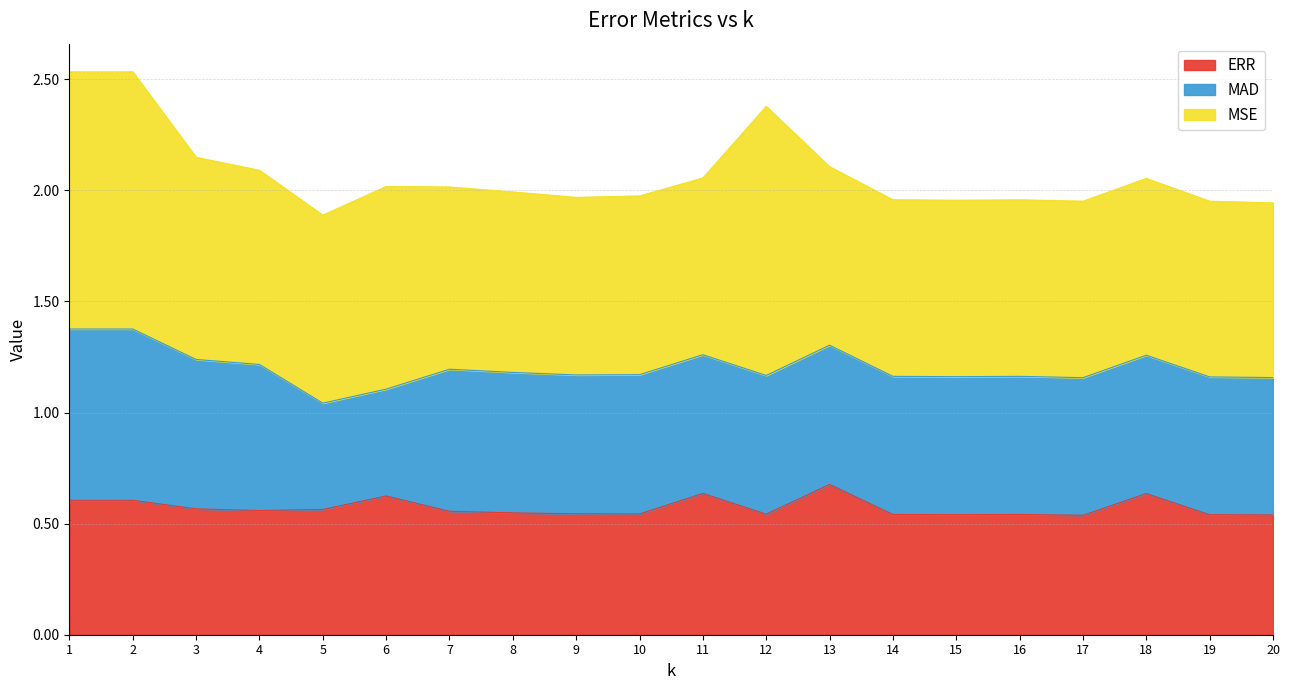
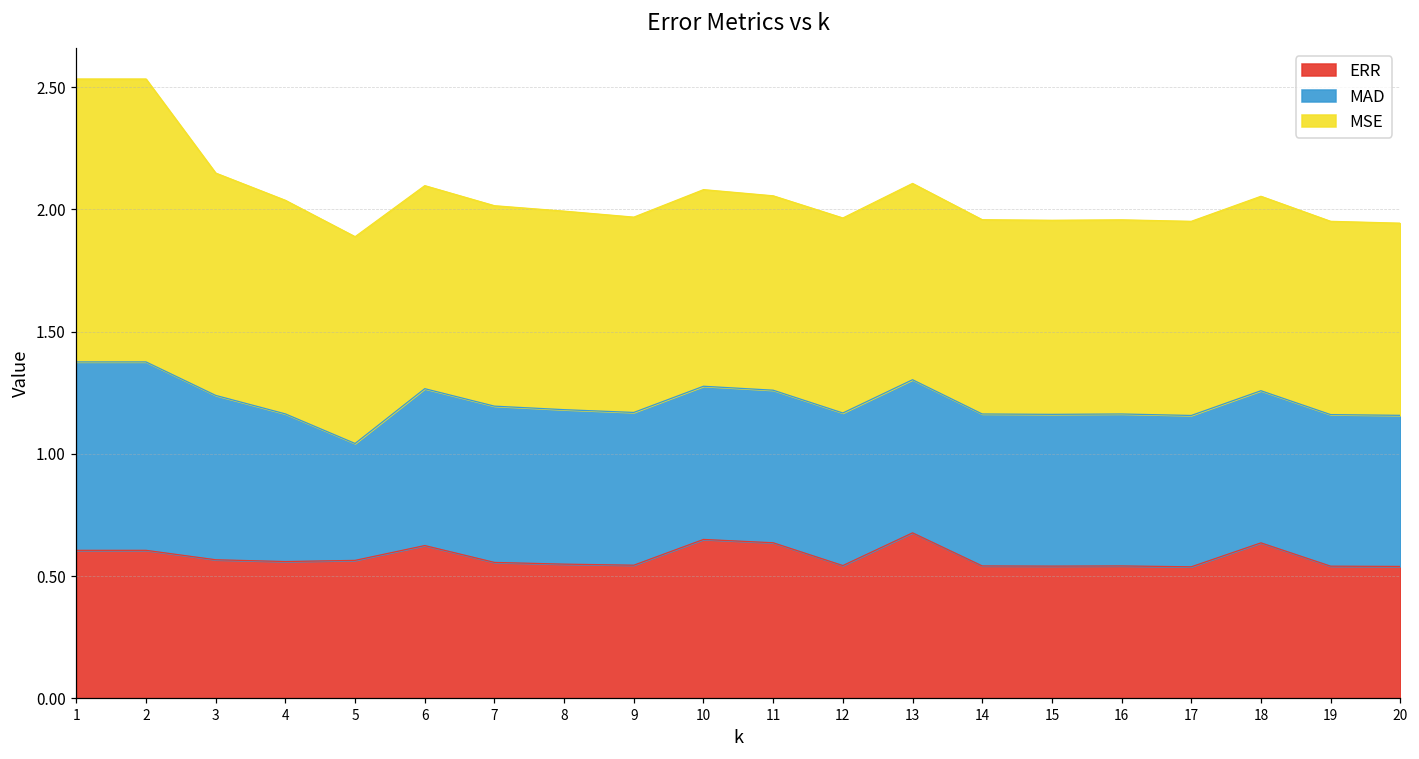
MAD, 4: 0.66 -> 0.60
MAD, 6: 0.48 -> 0.64
MSE, 6: 0.91 -> 0.83
ERR, 10: 0.54 -> 0.65
MSE, 12: 1.21 -> 0.80
